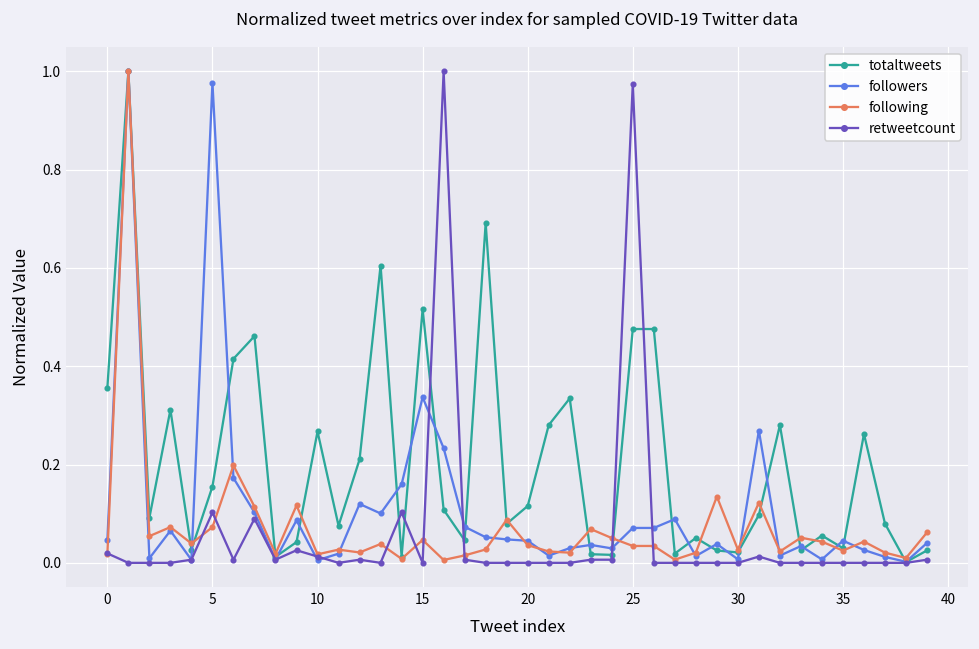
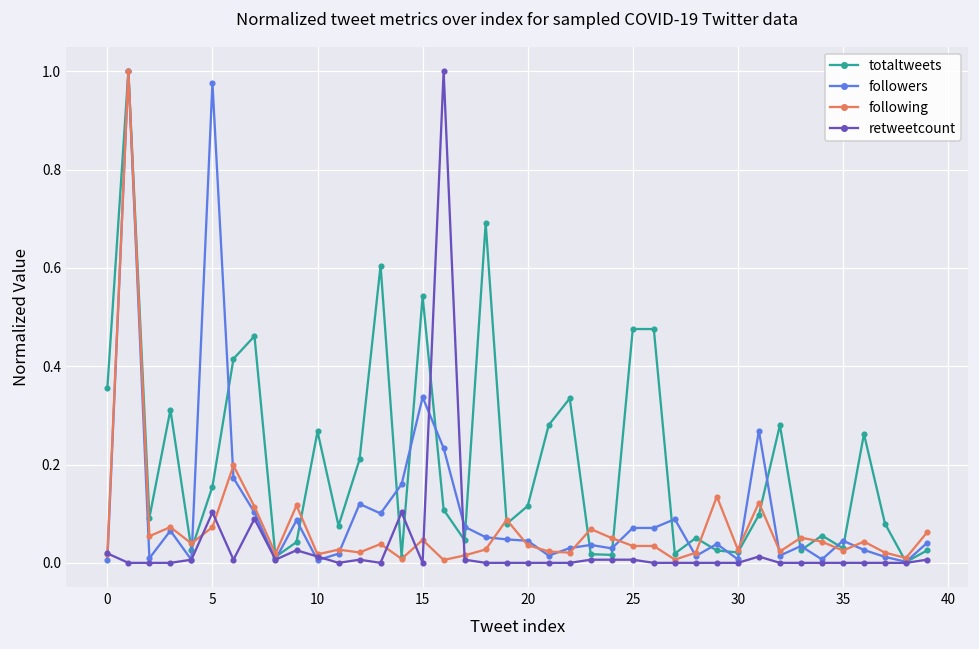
followers, 0: 0.05 -> 0.01
totaltweets, 15: 0.52 -> 0.54
retweetcount, 25: 0.97 -> 0.01
